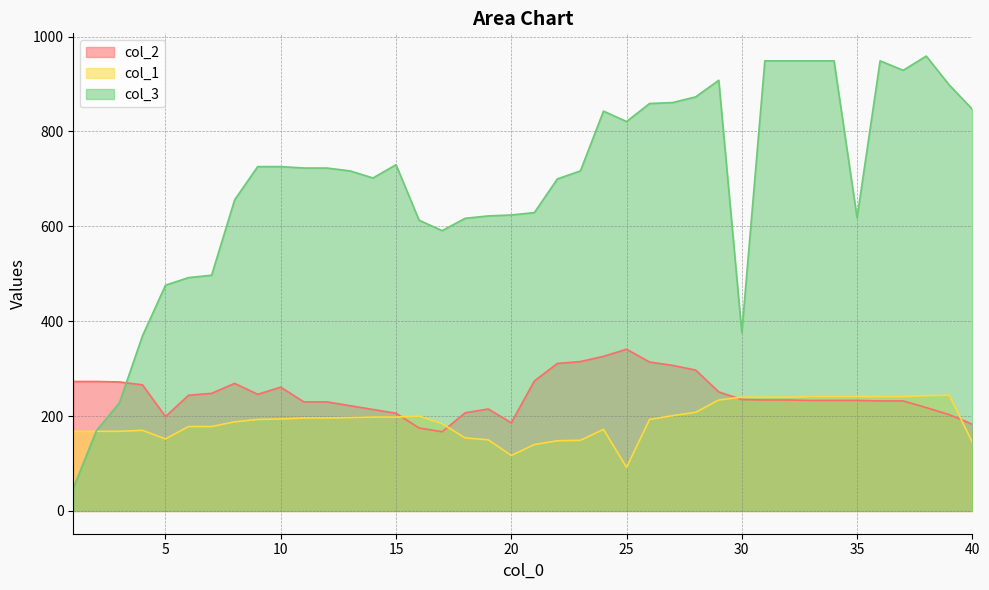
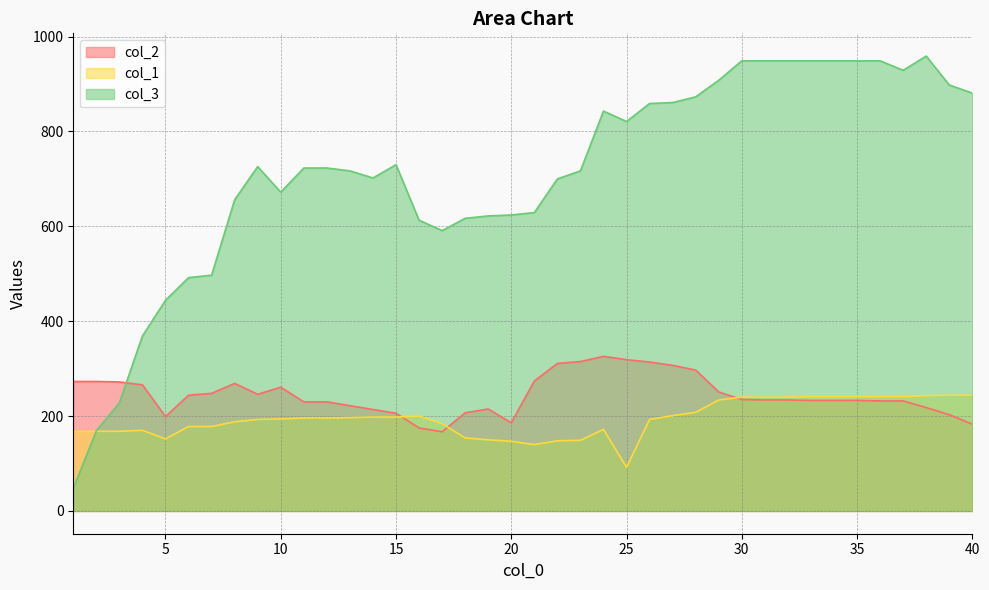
col_3, 5: 480 -> 440
col_3, 10: 730 -> 670
col_1, 20: 120 -> 150
col_2, 25: 340 -> 320
col_3, 30: 380 -> 950
col_3, 35: 620 -> 950
col_1, 40: 150 -> 240
col_3, 40: 850 -> 880
